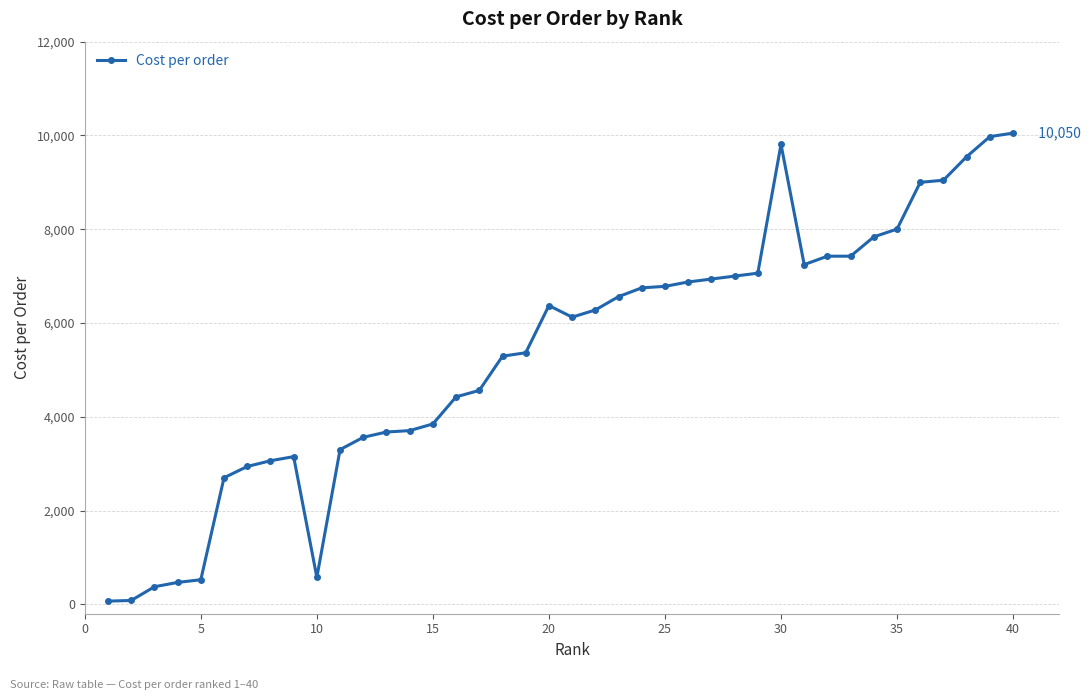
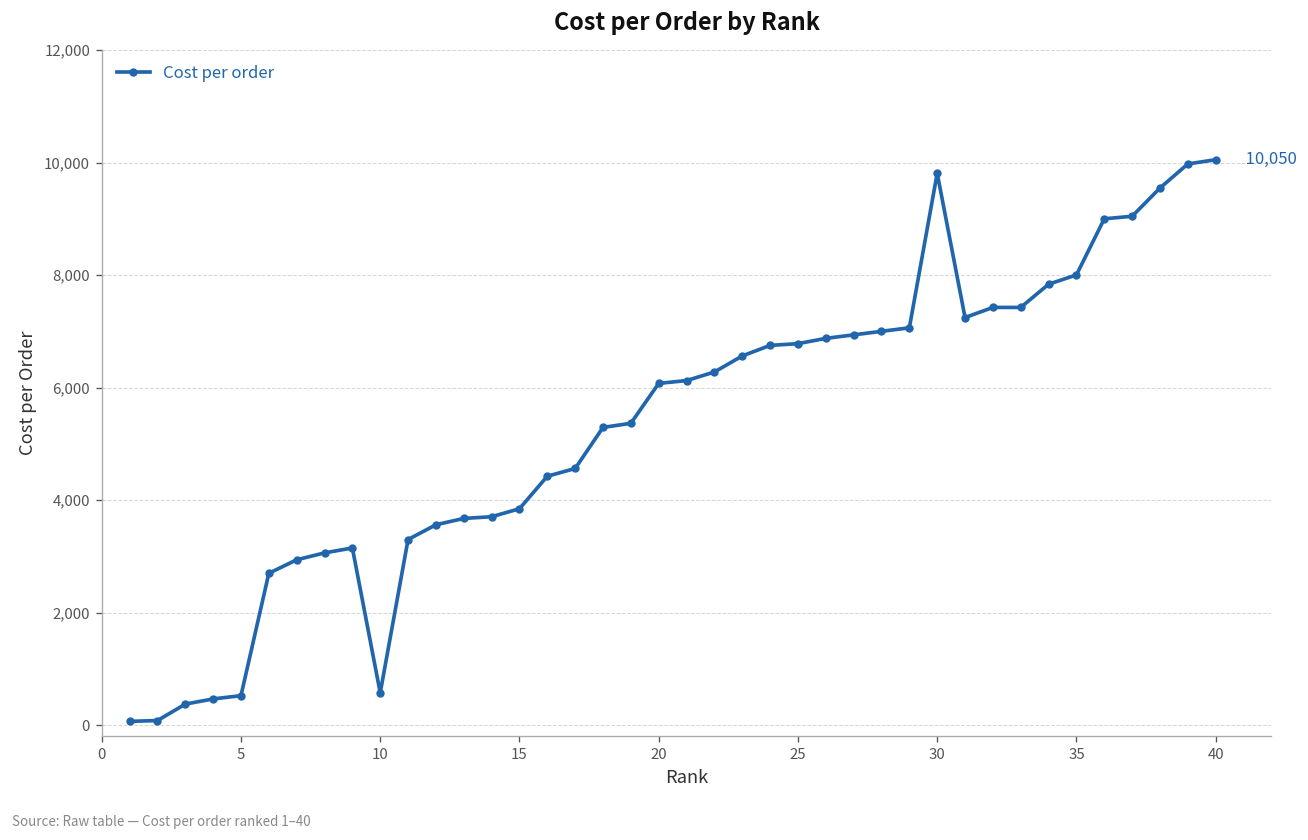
20: 6,400 -> 6,100
